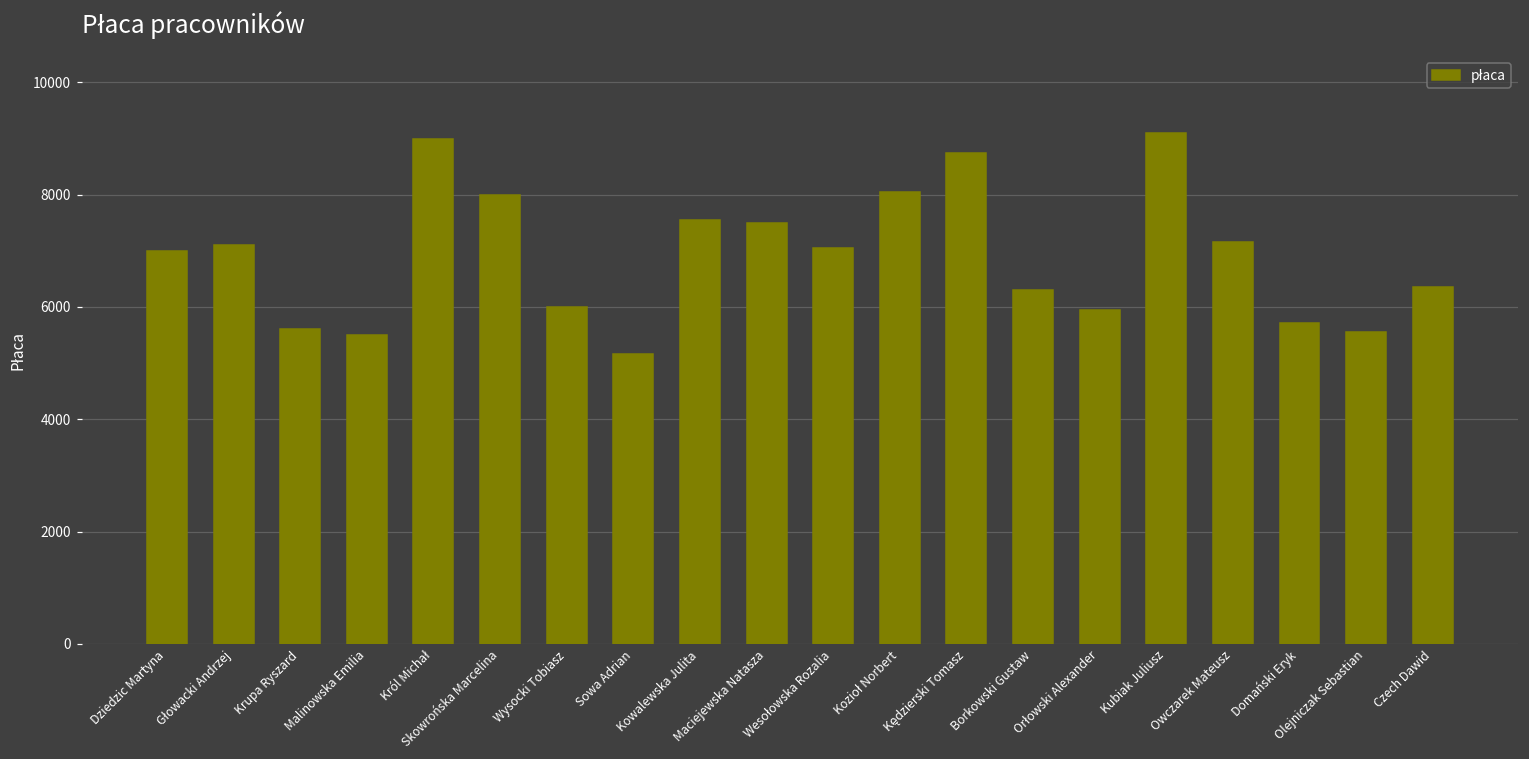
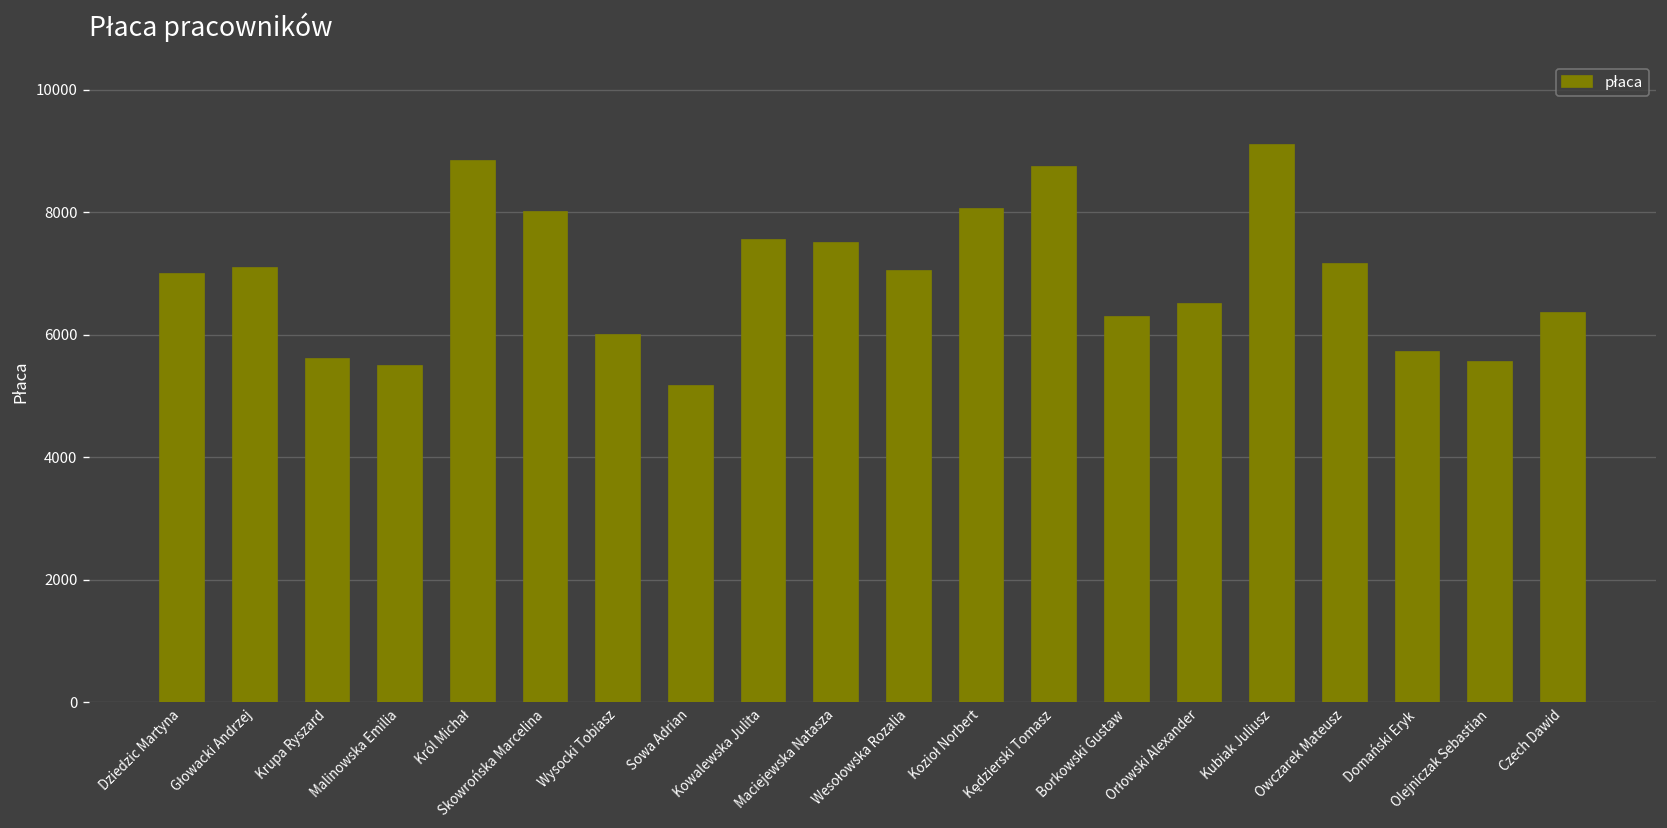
Król Michał: 9000 -> 8800
Orłowski Alexander: 6000 -> 6500
